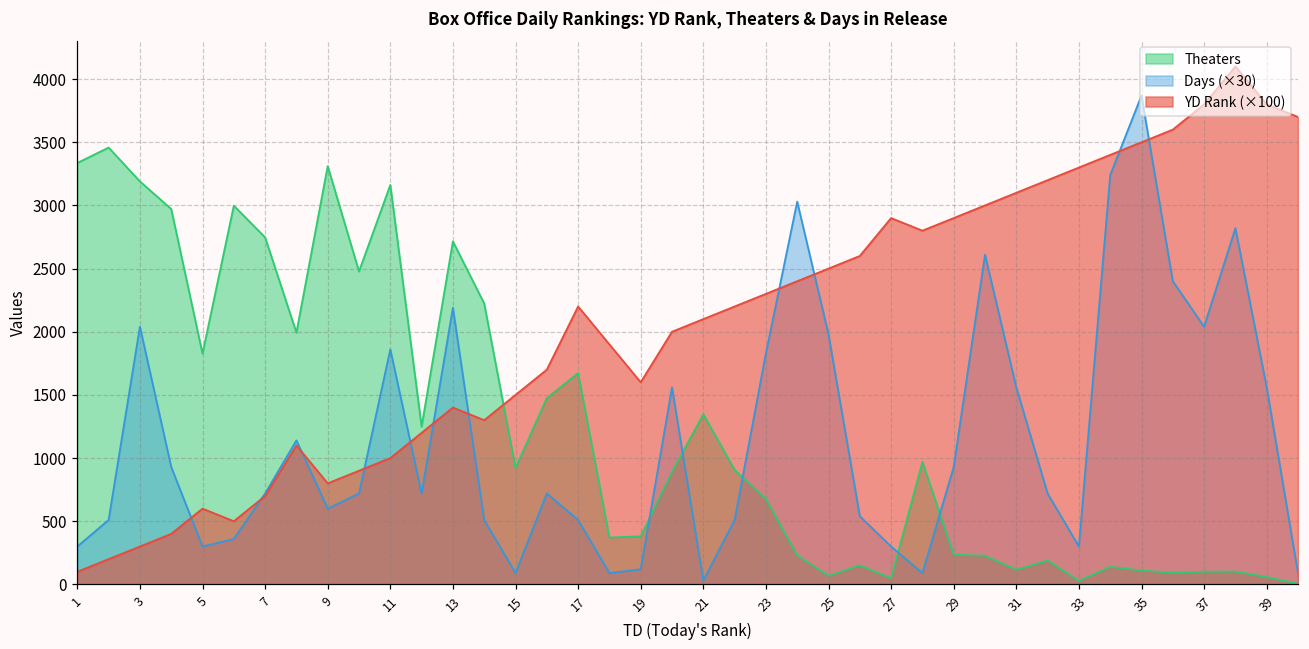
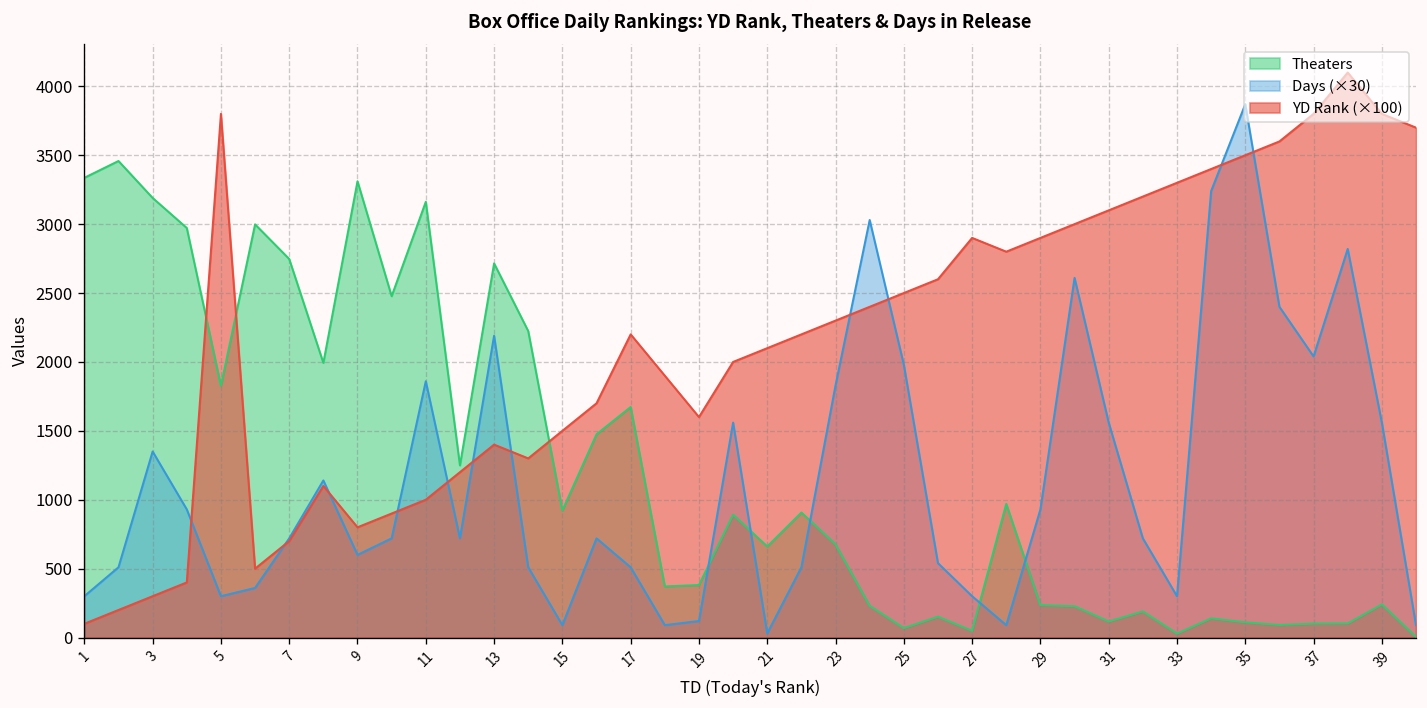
Days (×30), 3: 2040 -> 1350
YD Rank (×100), 5: 600 -> 3800
Theaters, 21: 1350 -> 660
Theaters, 39: 60 -> 240
